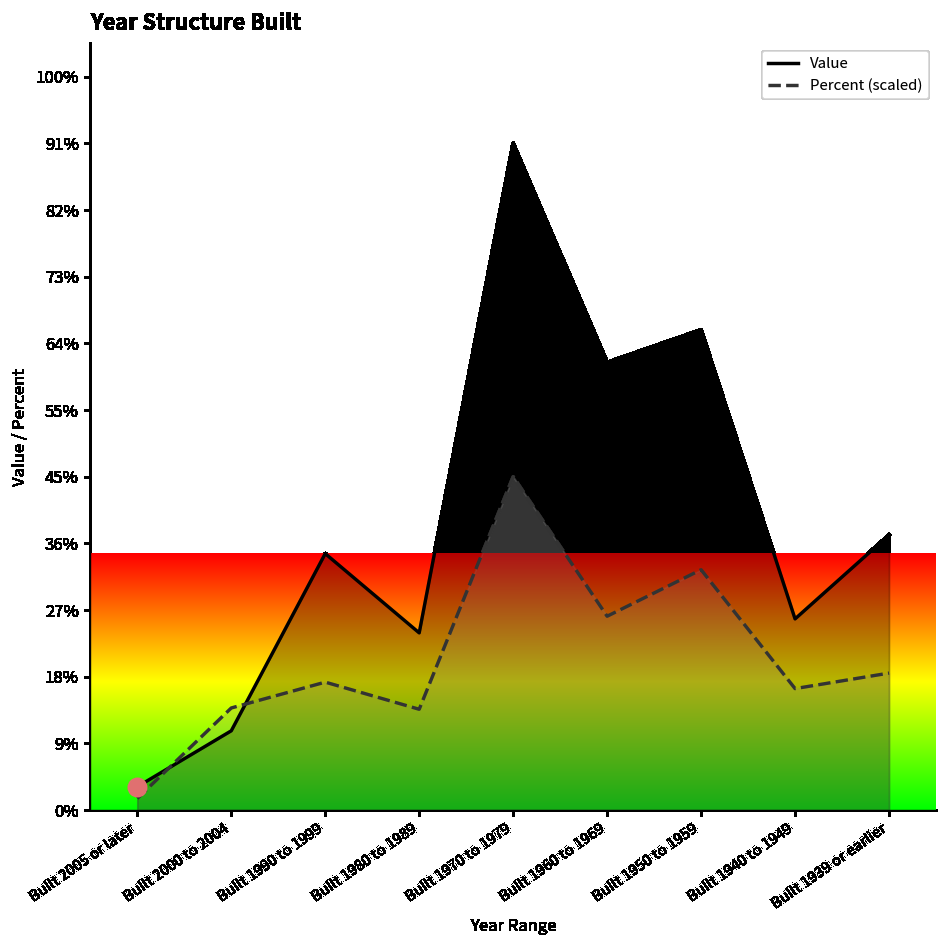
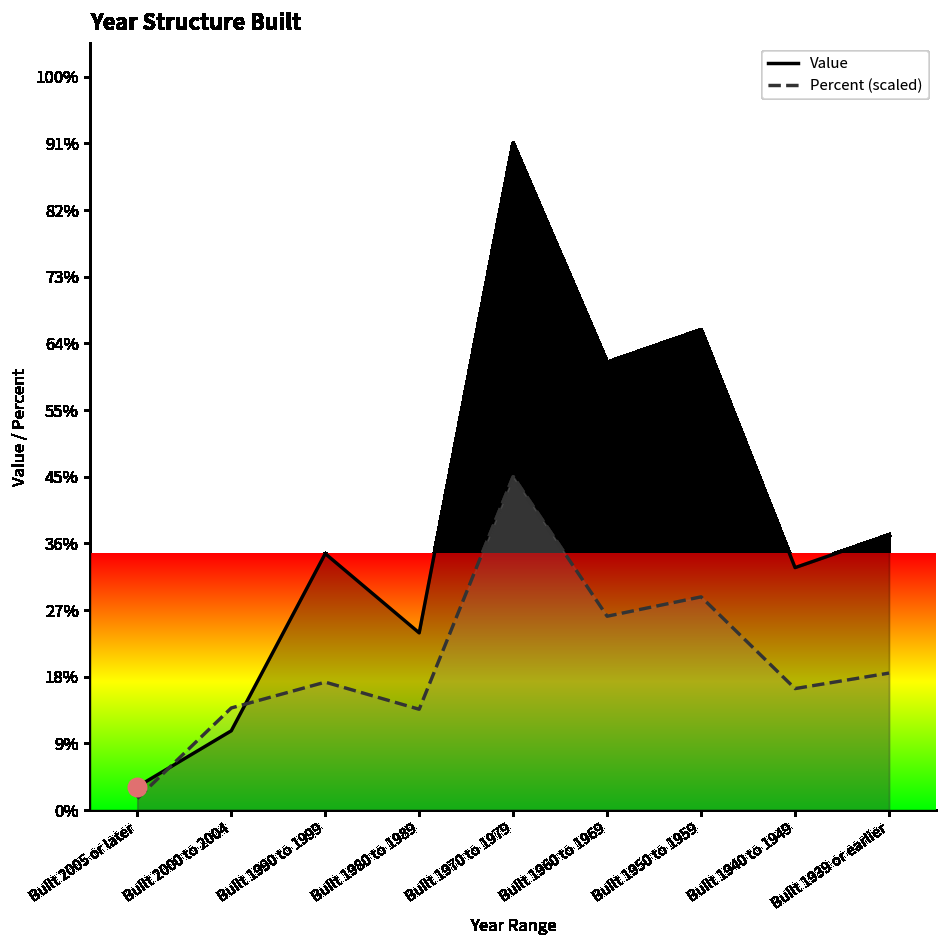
Percent (scaled), Built 1950 to 1959: 33% -> 29%
Value, Built 1940 to 1949: 26% -> 33%
